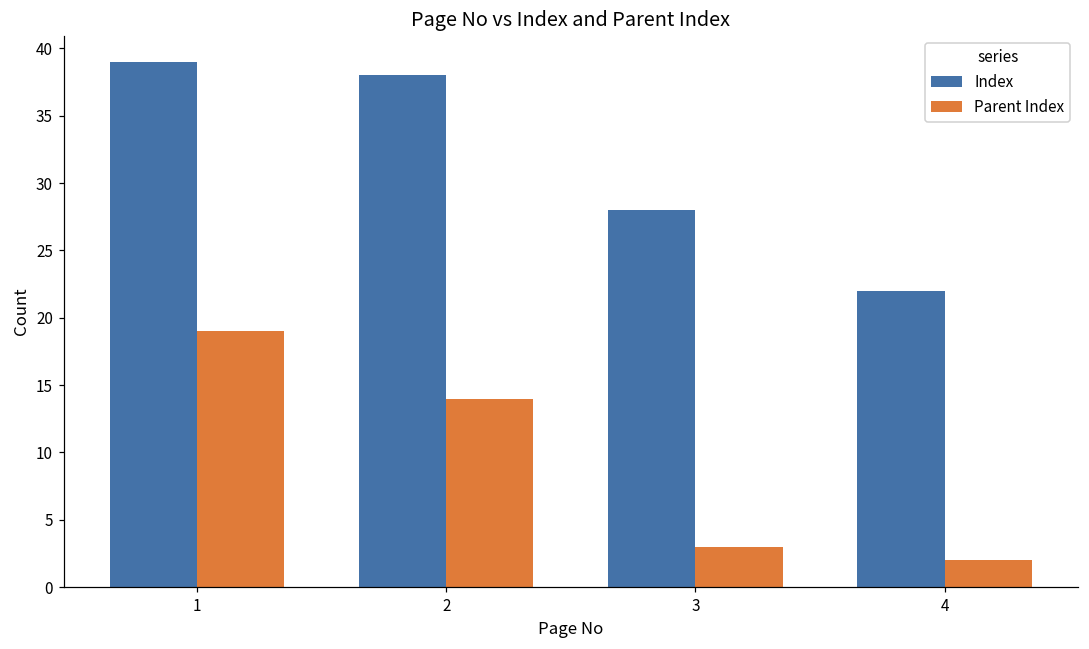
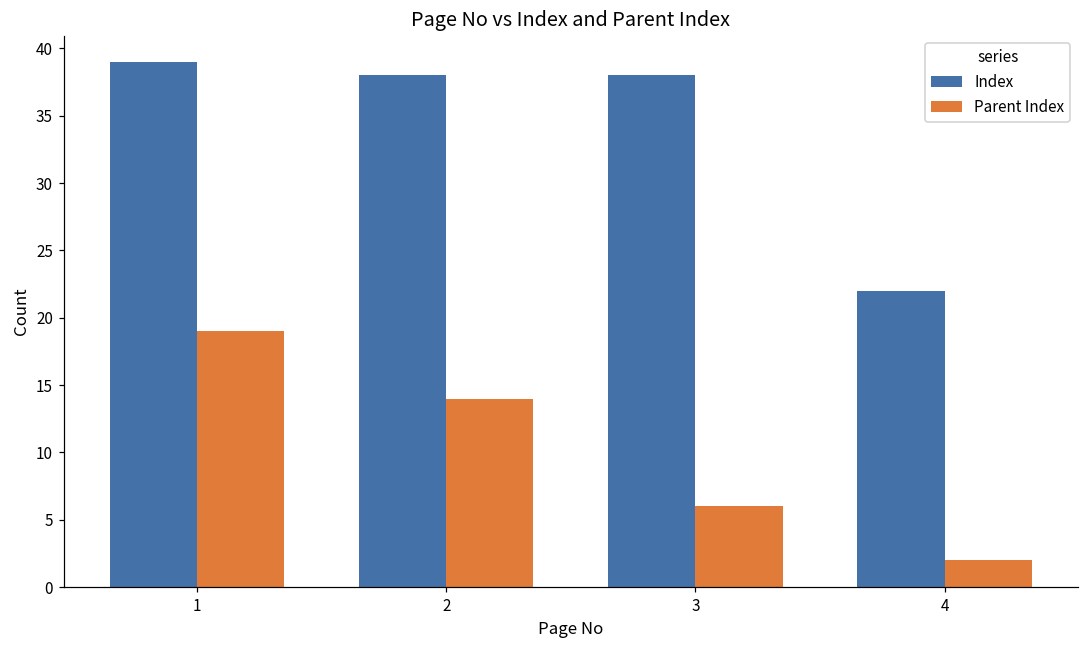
Index, 3: 28 -> 38
Parent Index, 3: 3 -> 6
